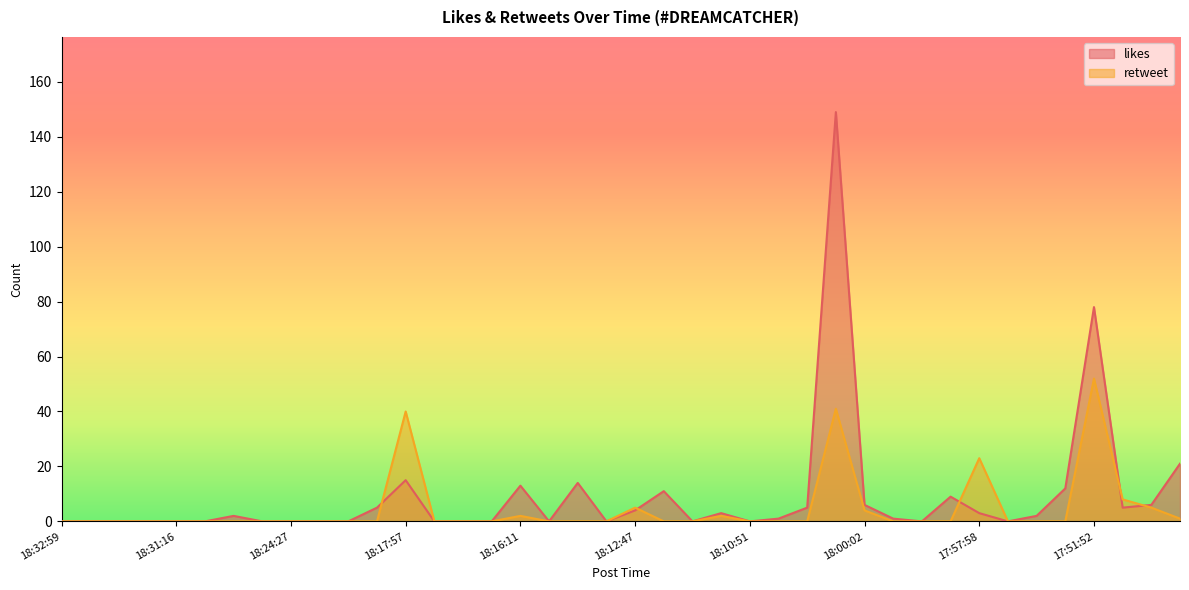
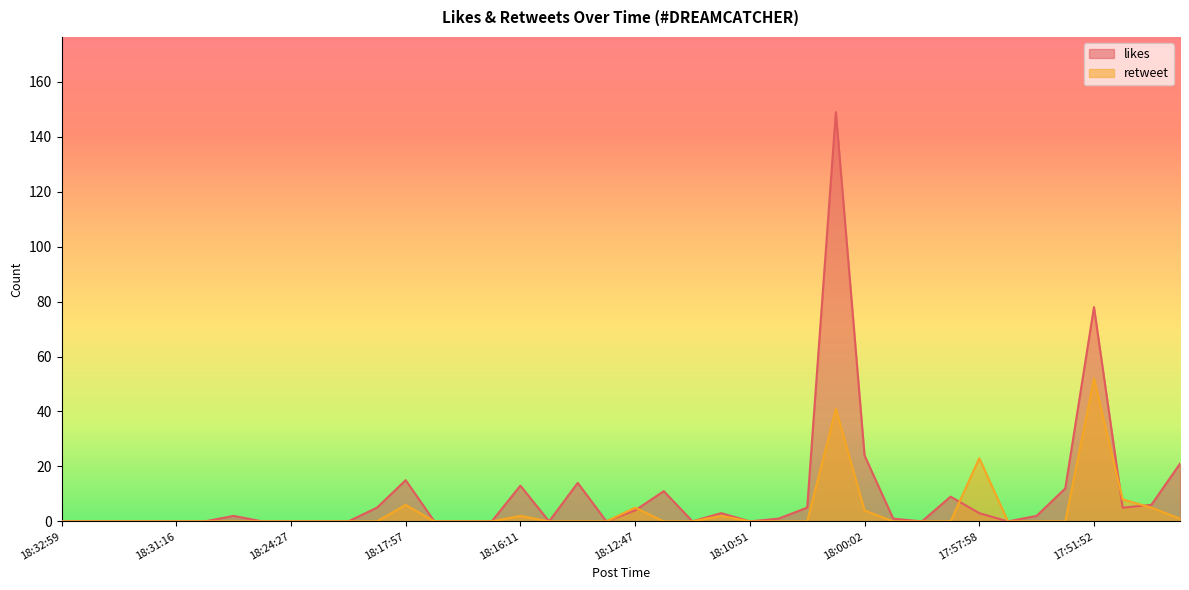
retweet, 18:17:57: 40 -> 6
likes, 18:00:02: 6 -> 24
